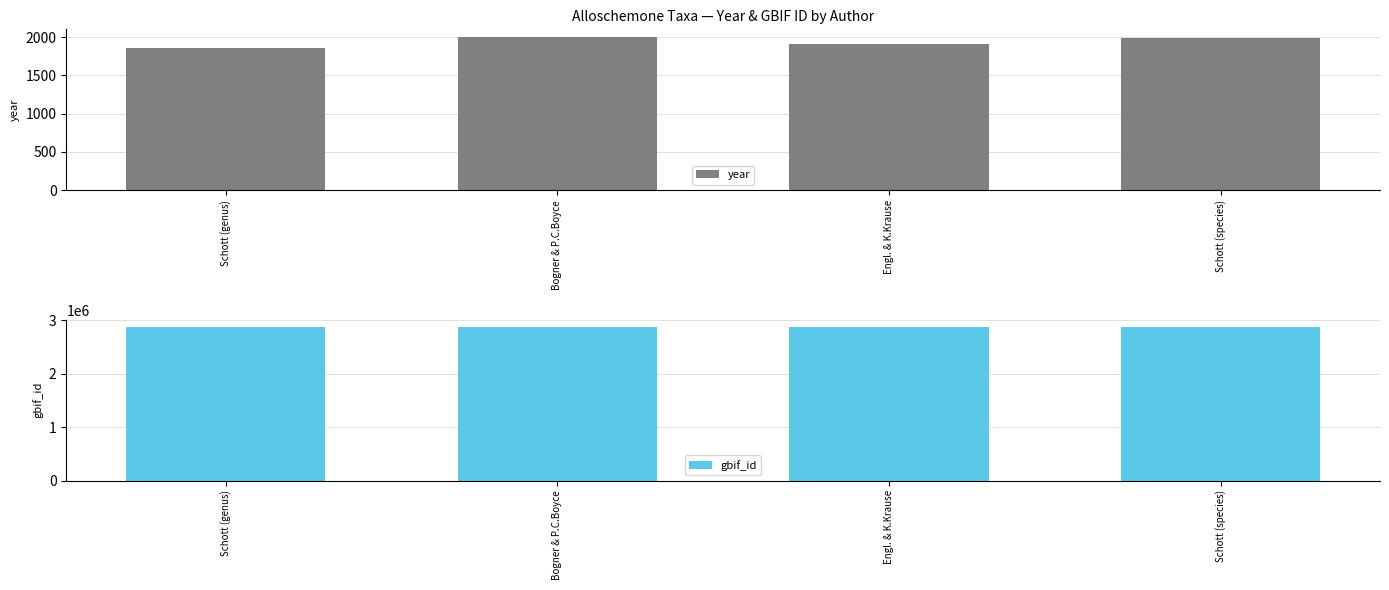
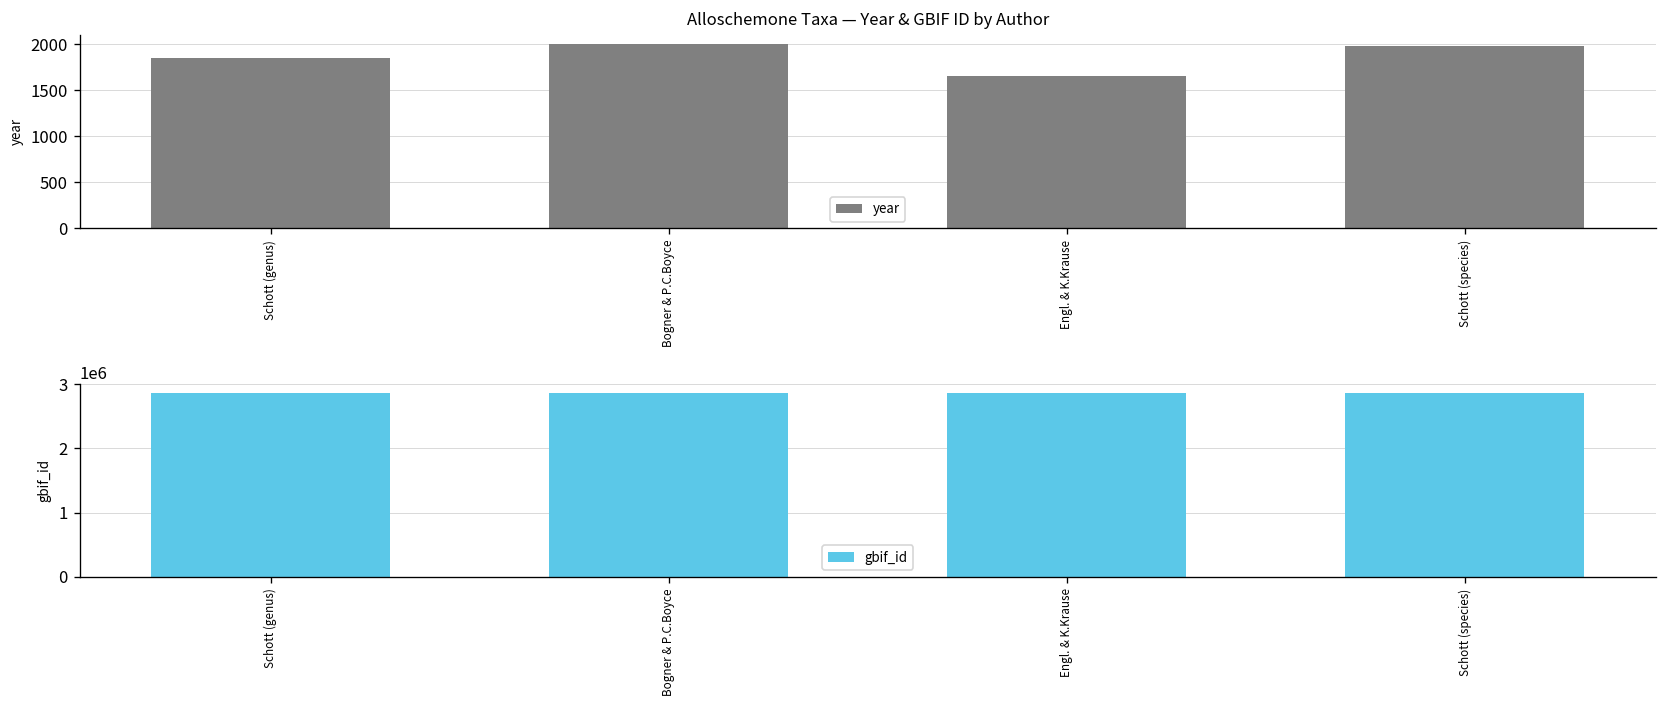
Alloschemone Taxa — Year & GBIF ID by Author, Engl. & K.Krause: 1900 -> 1700
